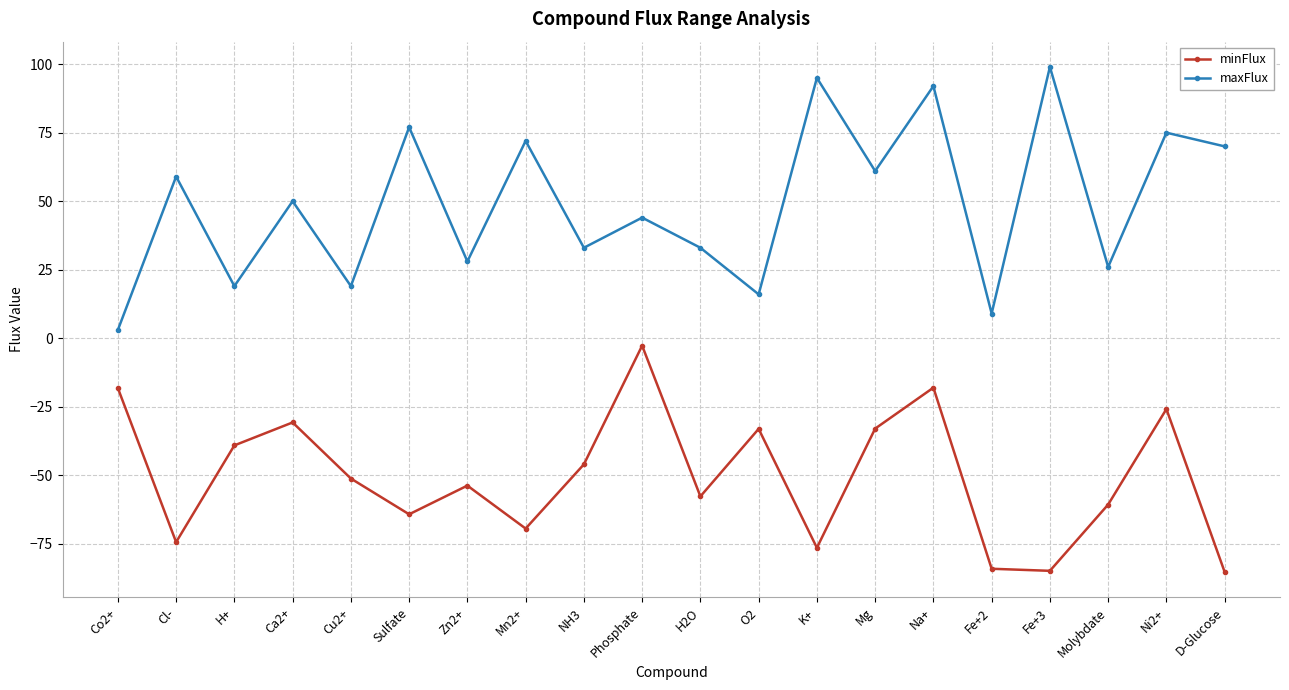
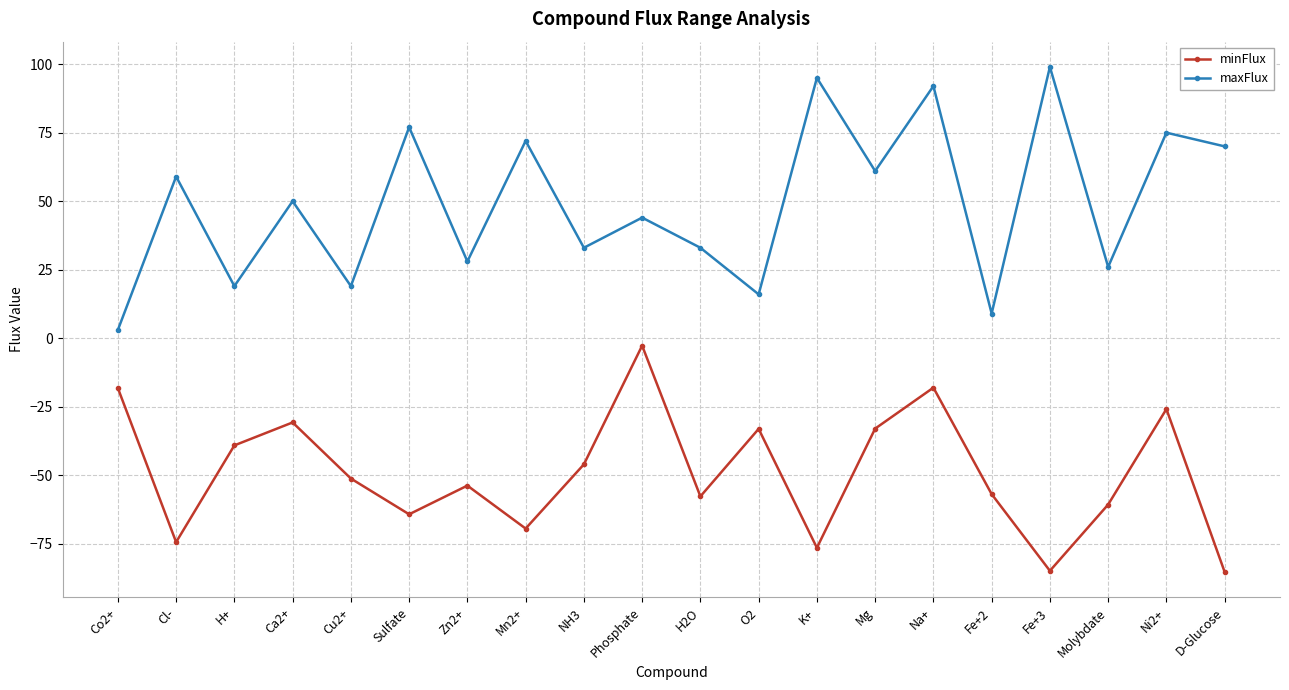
minFlux, Fe+2: -84 -> -57
